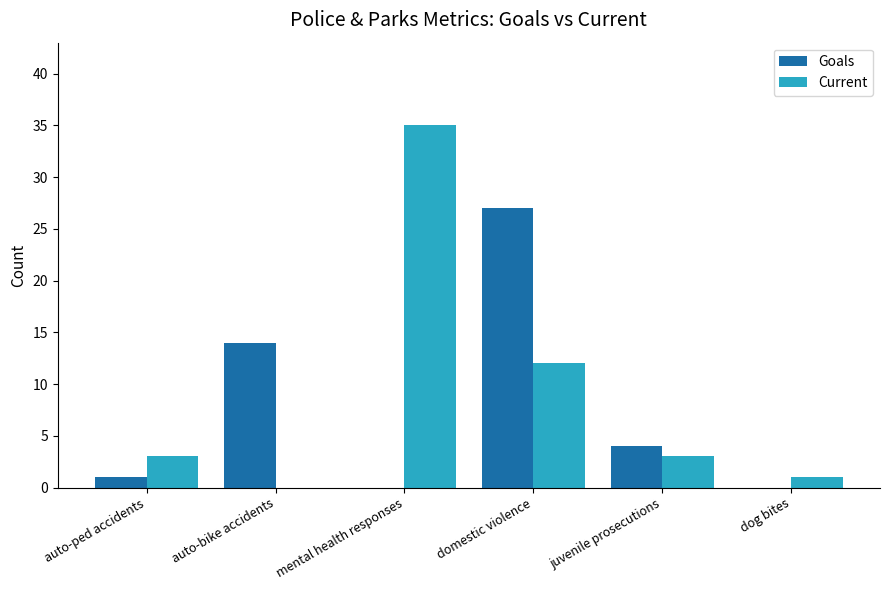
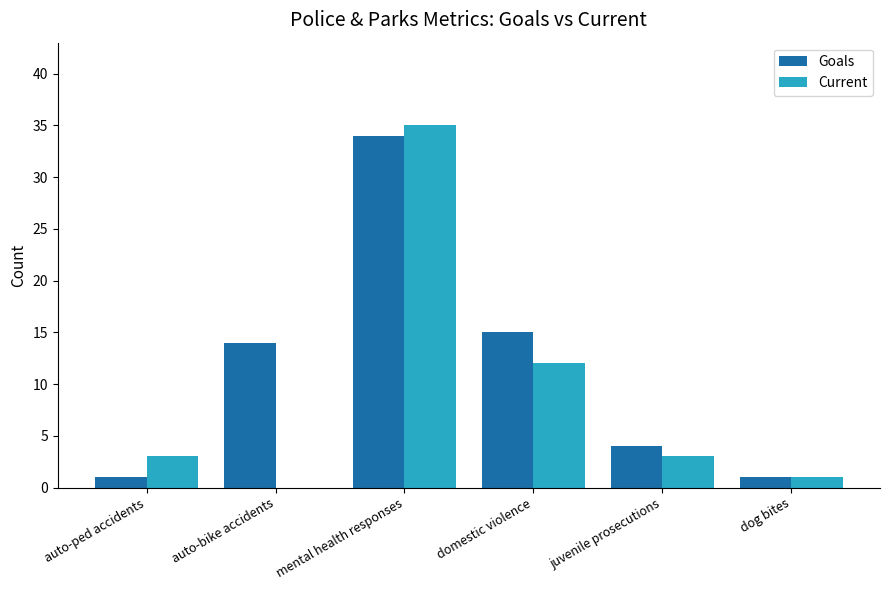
Goals, mental health responses: 0 -> 34
Goals, domestic violence: 27 -> 15
Goals, dog bites: 0 -> 1
